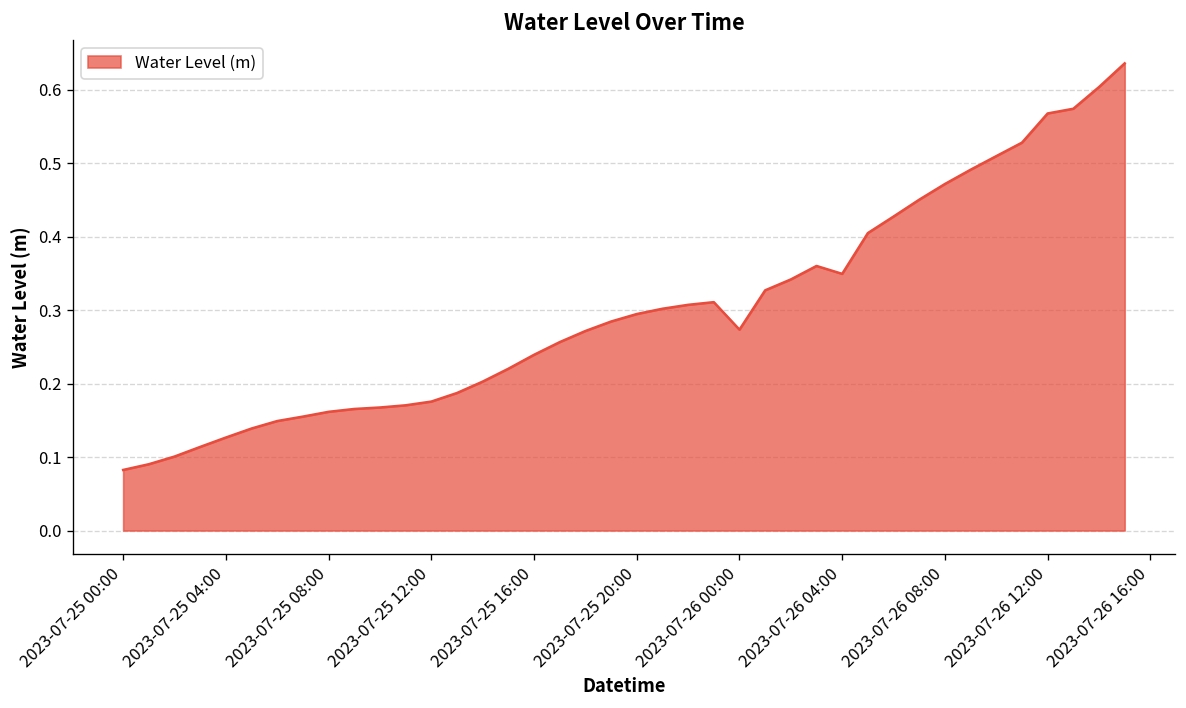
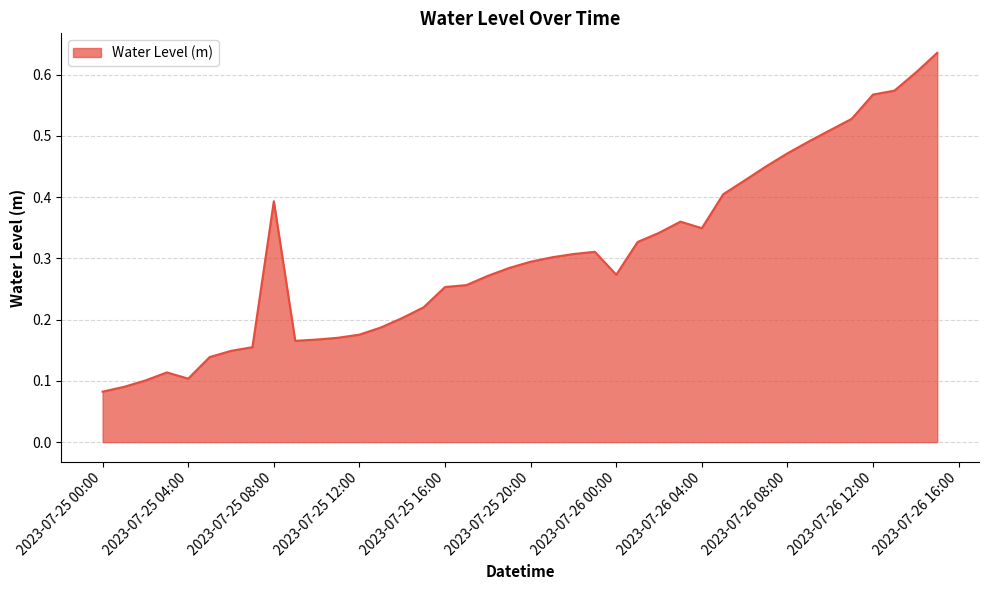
2023-07-25 04:00: 0.13 -> 0.10
2023-07-25 08:00: 0.16 -> 0.39
2023-07-25 16:00: 0.24 -> 0.25
